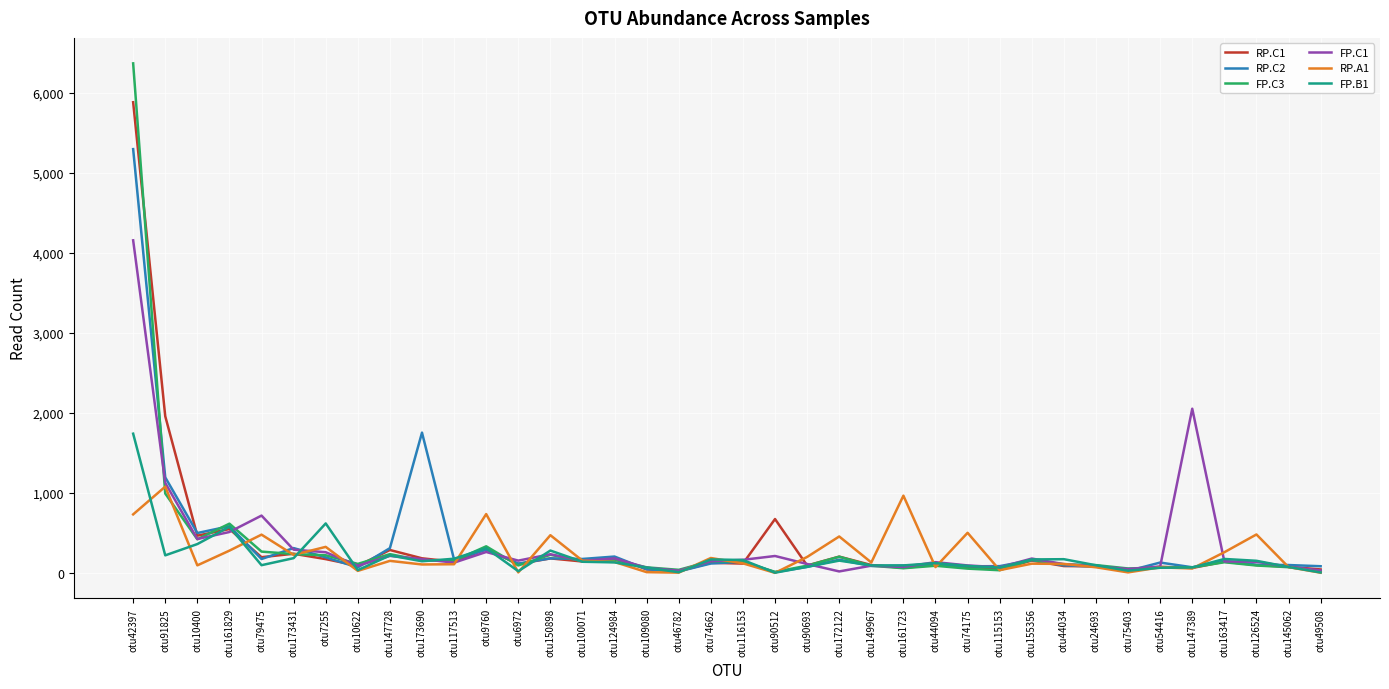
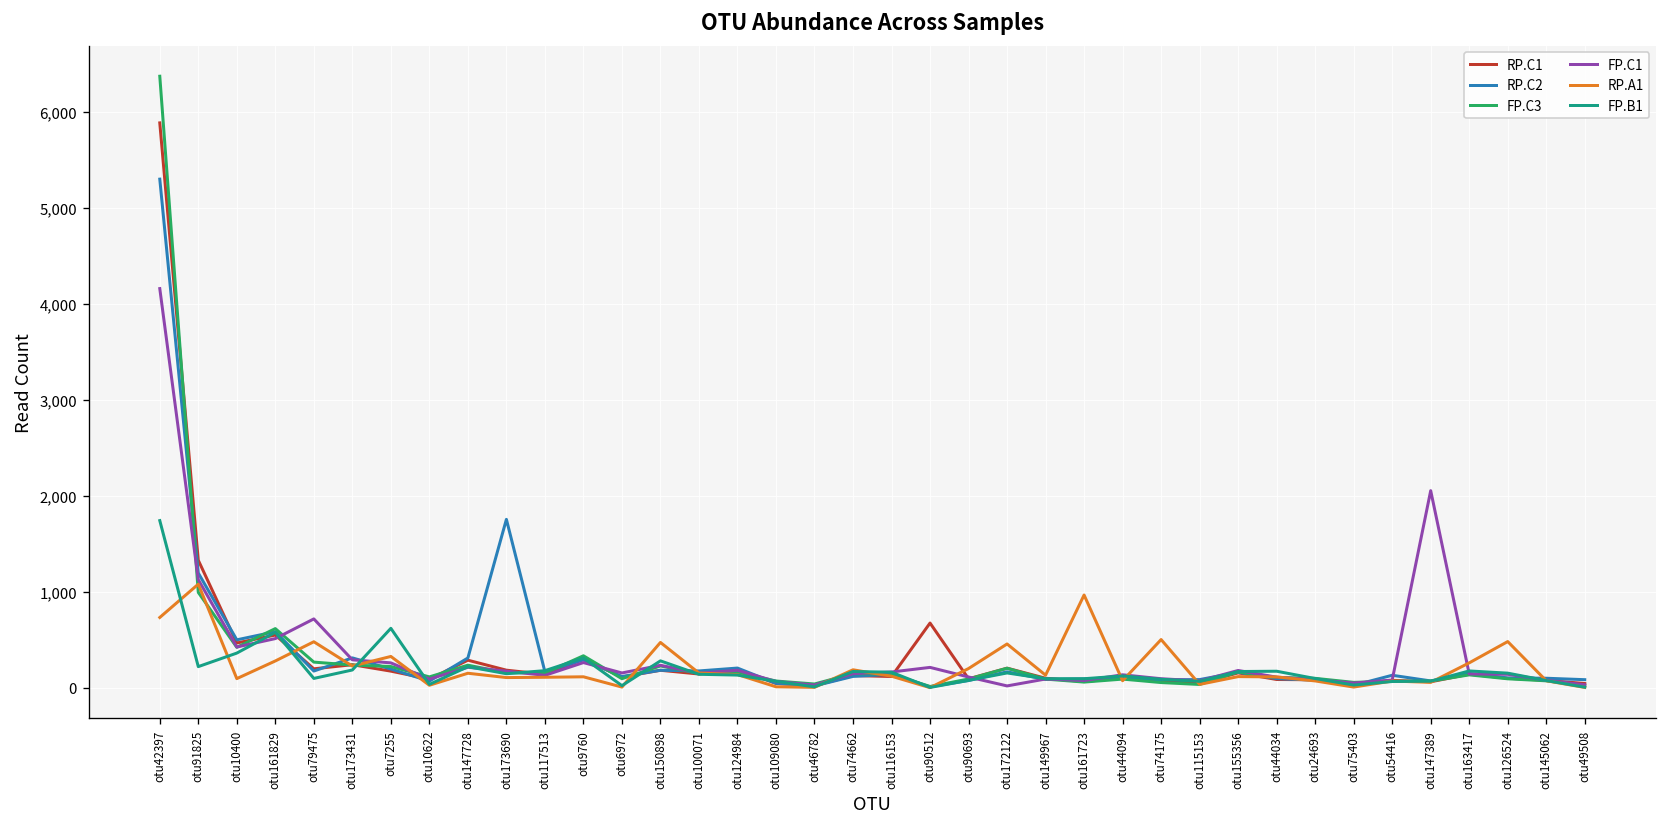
RP.C1, otu91825: 2,000 -> 1,300
RP.A1, otu9760: 700 -> 100
